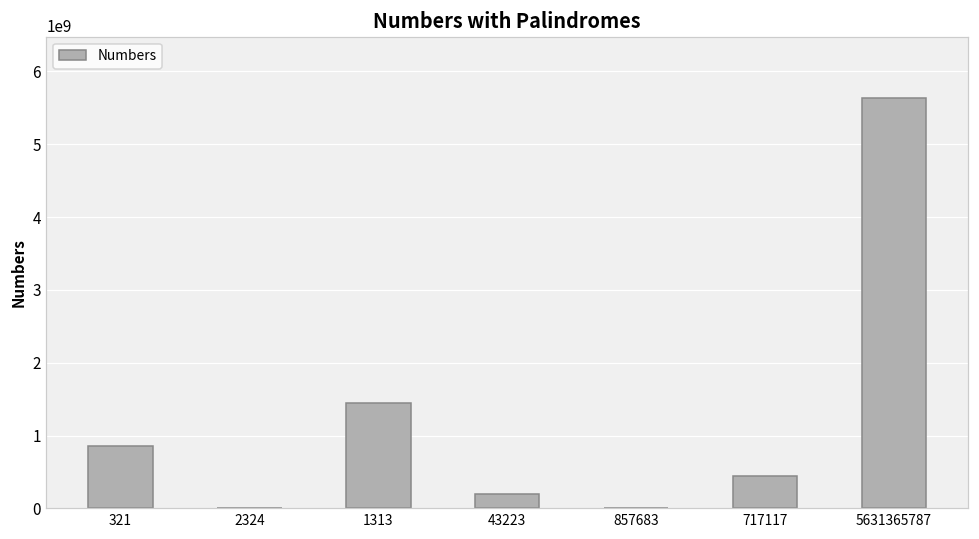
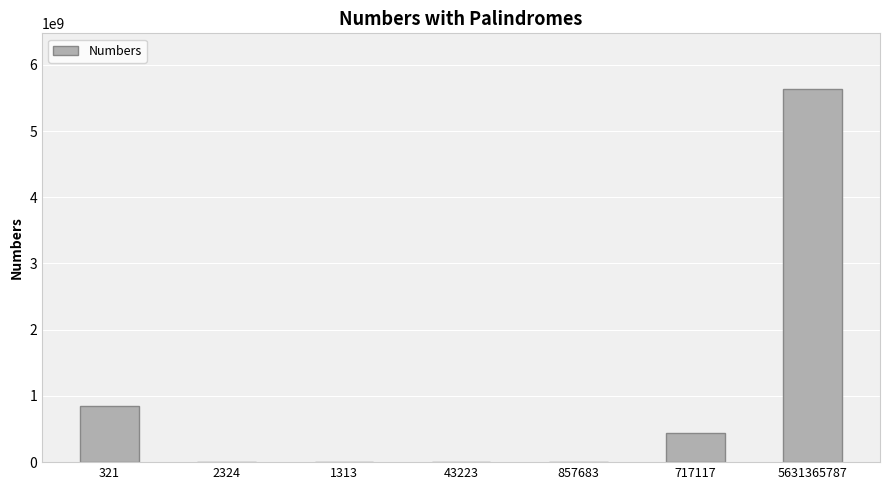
1313: 1400000000 -> 0
43223: 200000000 -> 0
